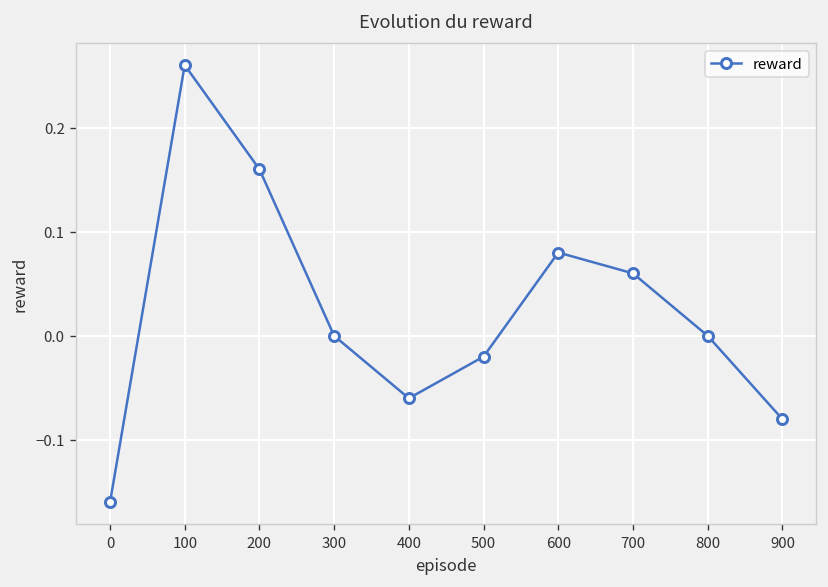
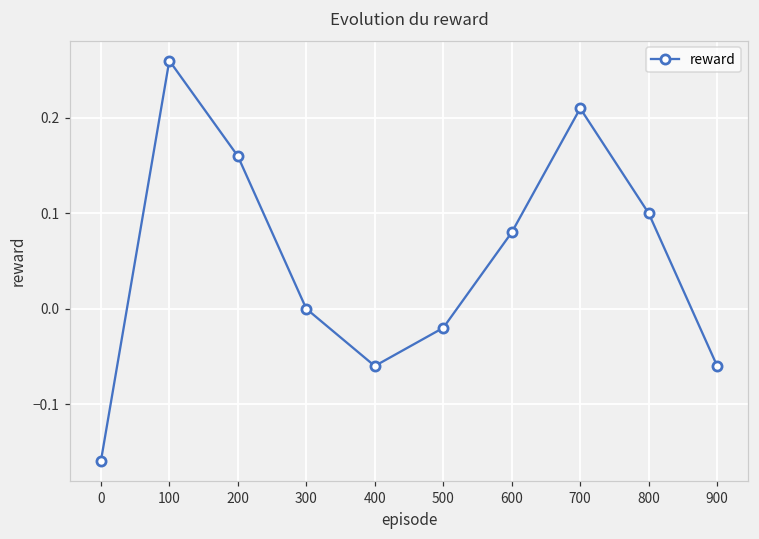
700: 0.06 -> 0.21
800: 0.0 -> 0.1
900: -0.08 -> -0.06
